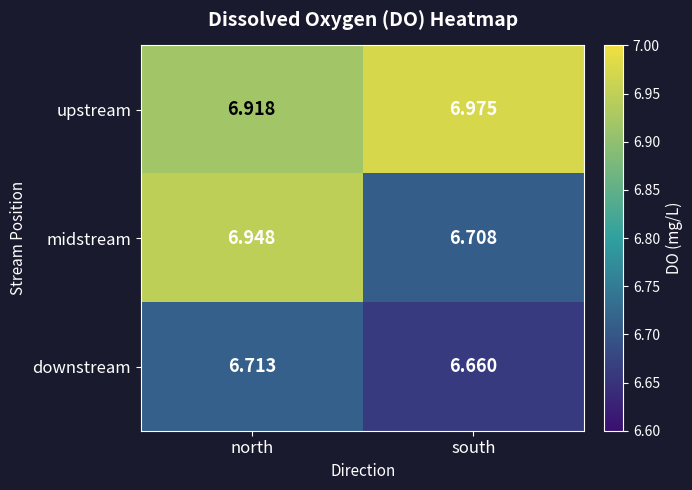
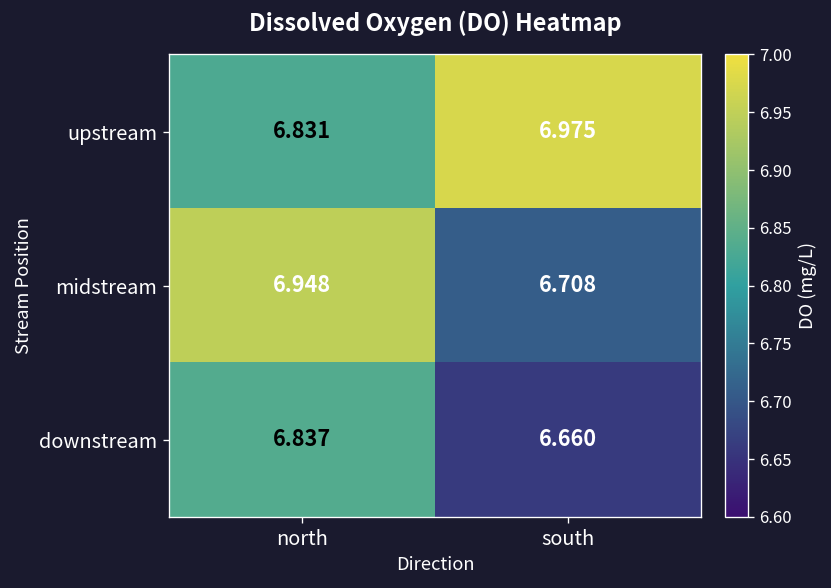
upstream, north: 6.918 -> 6.831
downstream, north: 6.713 -> 6.837
